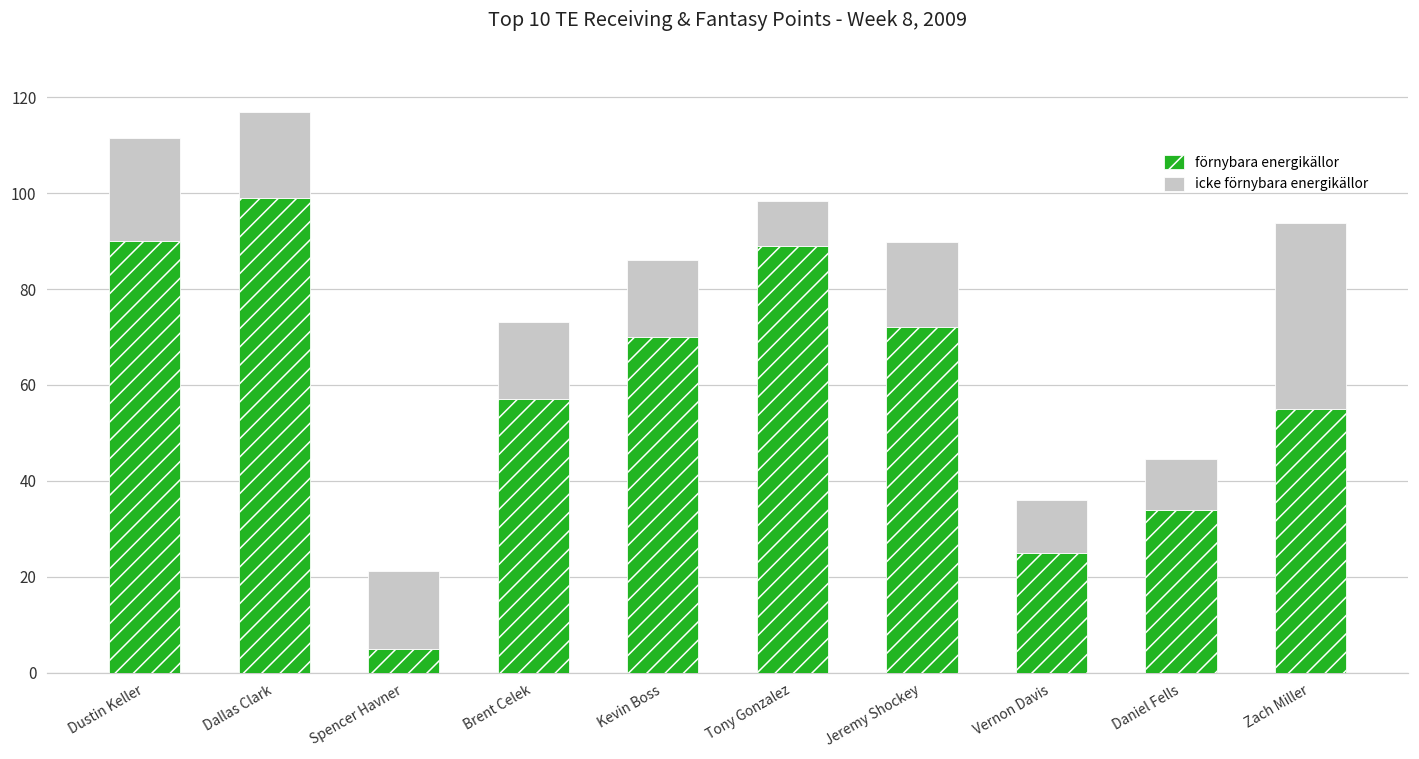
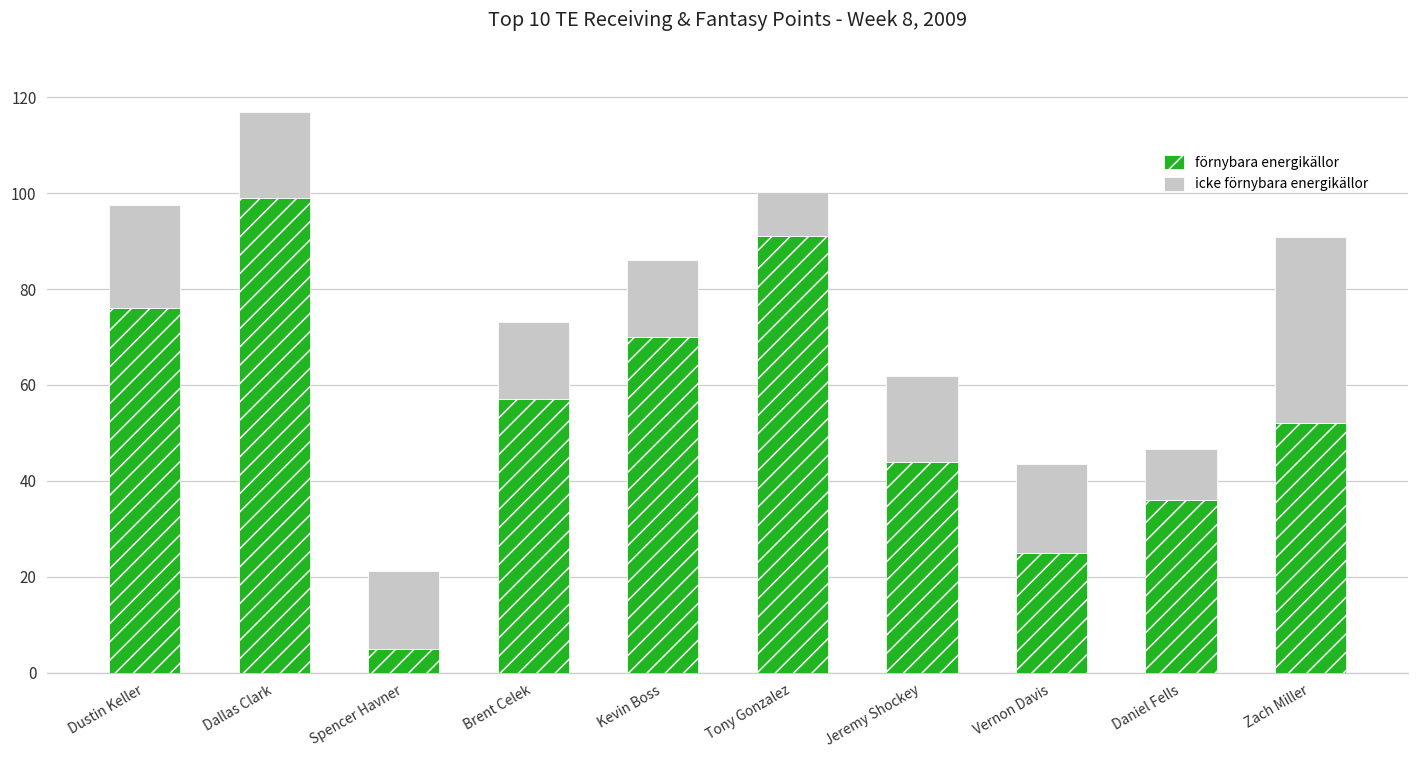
förnybara energikällor, Dustin Keller: 90 -> 76
förnybara energikällor, Tony Gonzalez: 89 -> 91
förnybara energikällor, Jeremy Shockey: 72 -> 44
icke förnybara energikällor, Vernon Davis: 11 -> 19
förnybara energikällor, Daniel Fells: 34 -> 36
förnybara energikällor, Zach Miller: 55 -> 52
